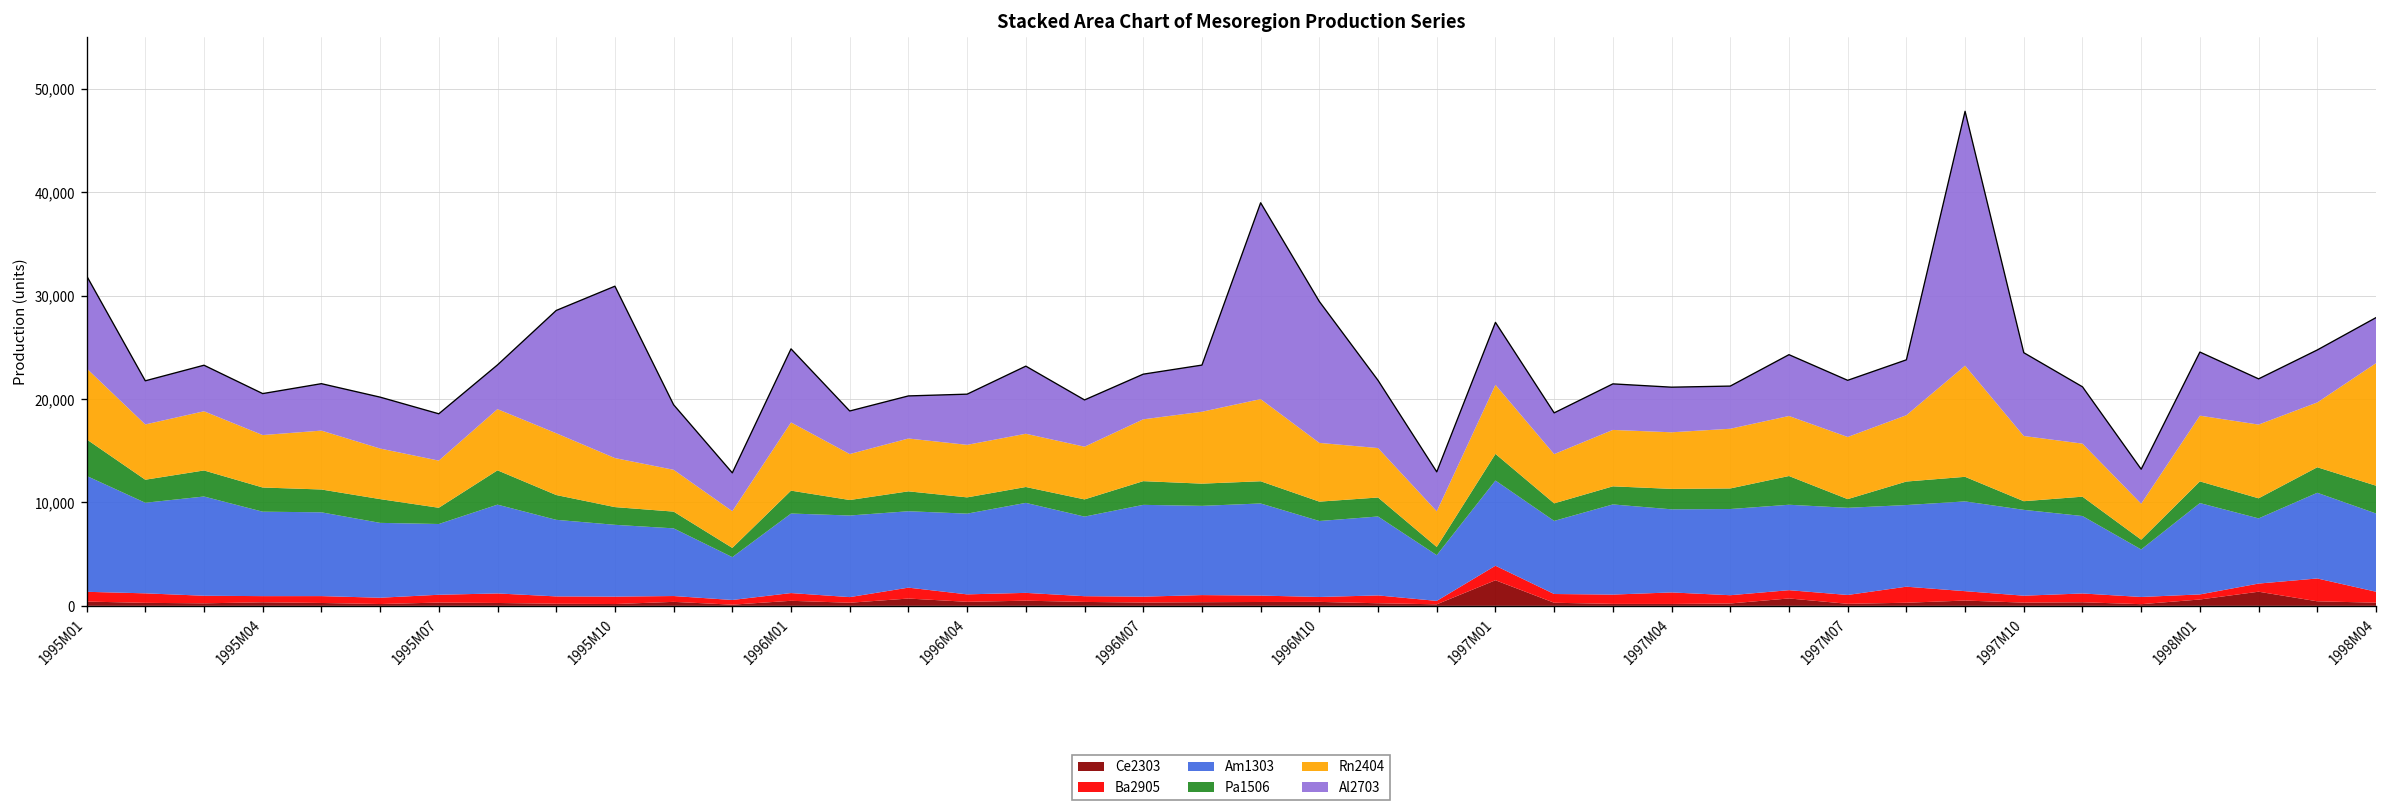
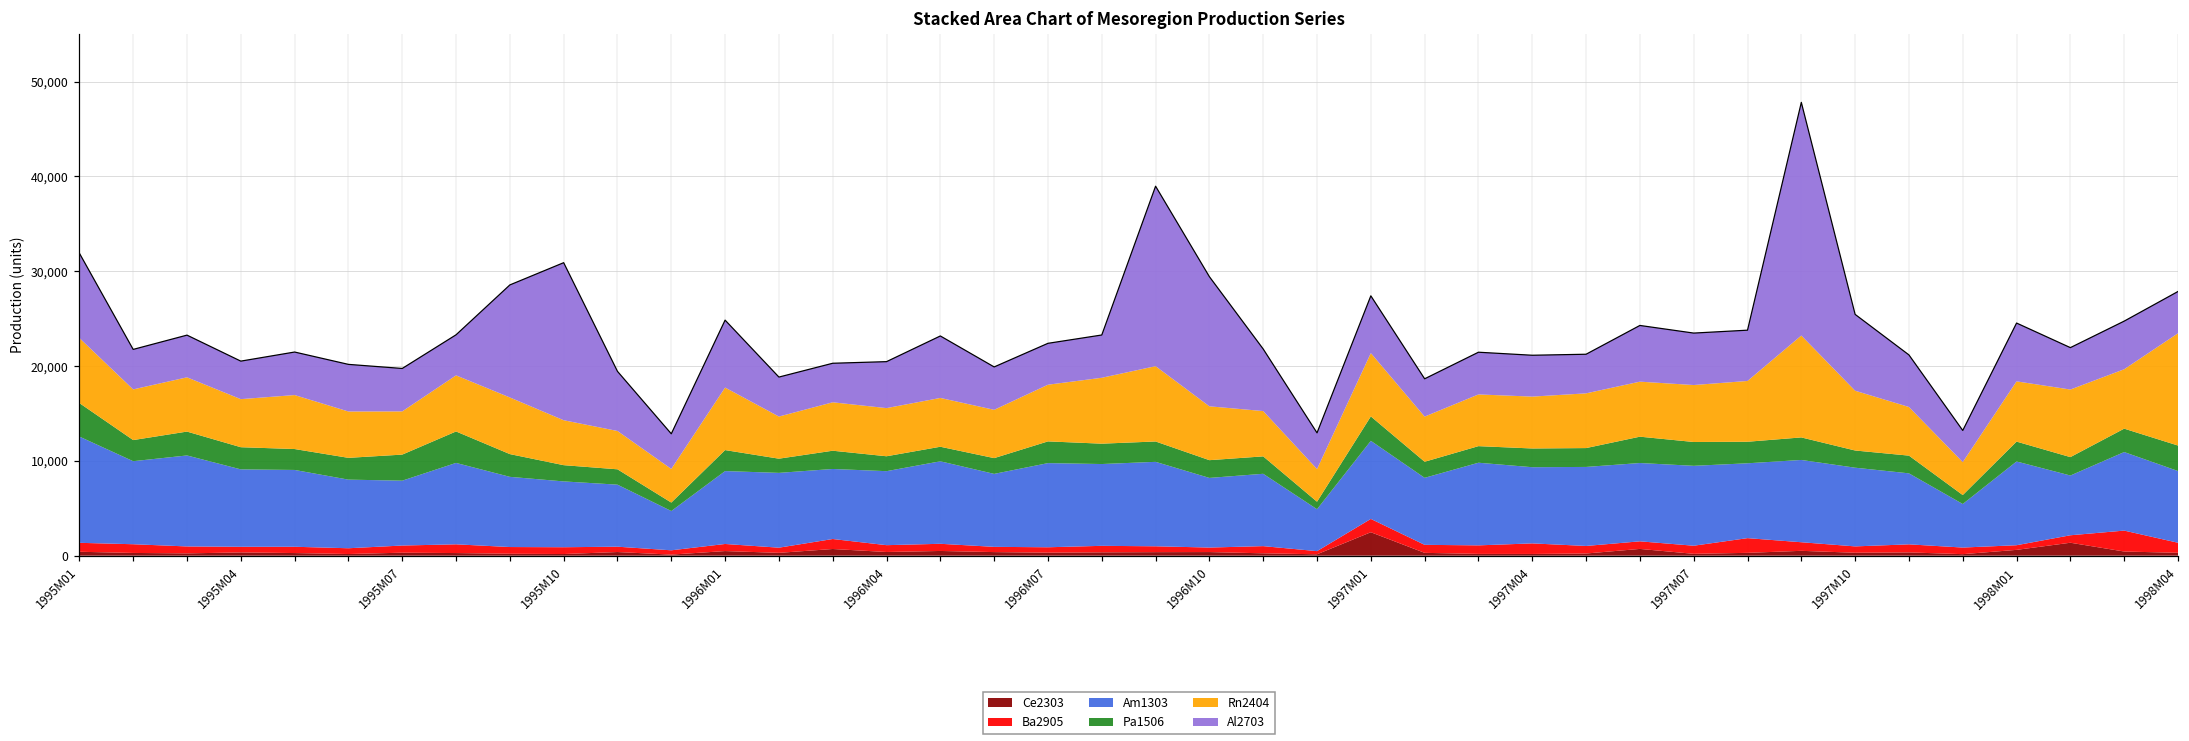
Pa1506, 1995M07: 2,000 -> 3,000
Pa1506, 1997M07: 1,000 -> 3,000
Pa1506, 1997M10: 1,000 -> 2,000
